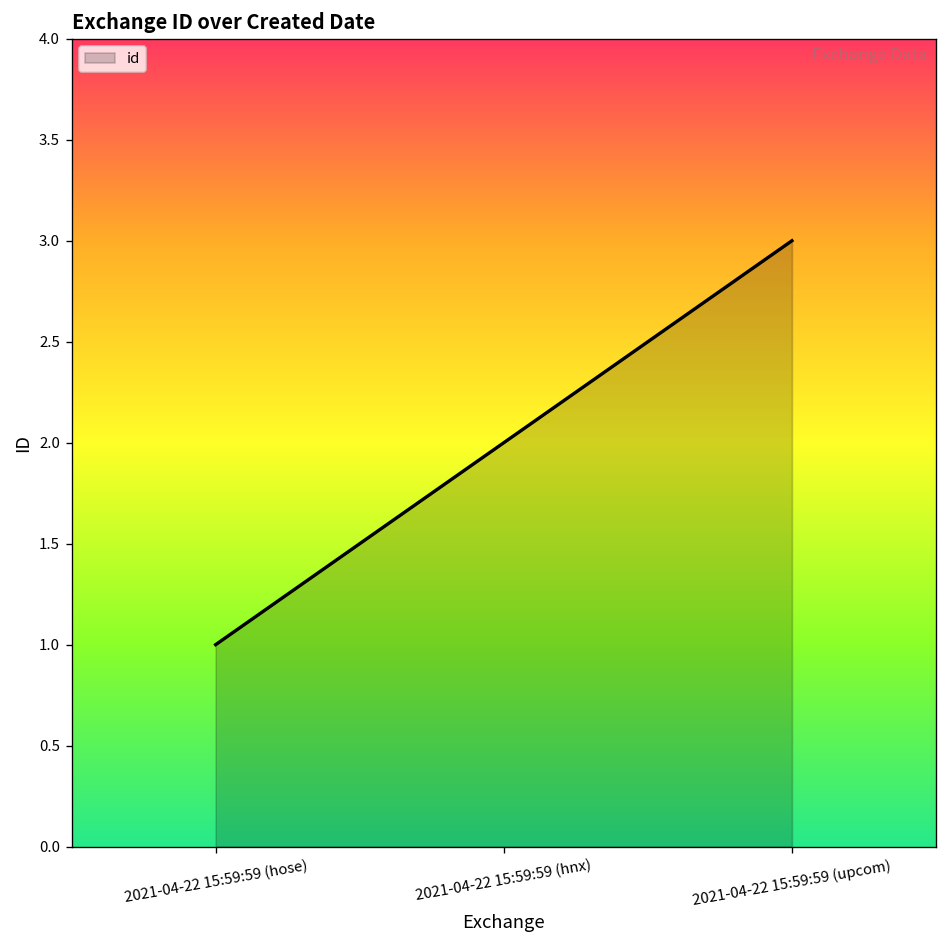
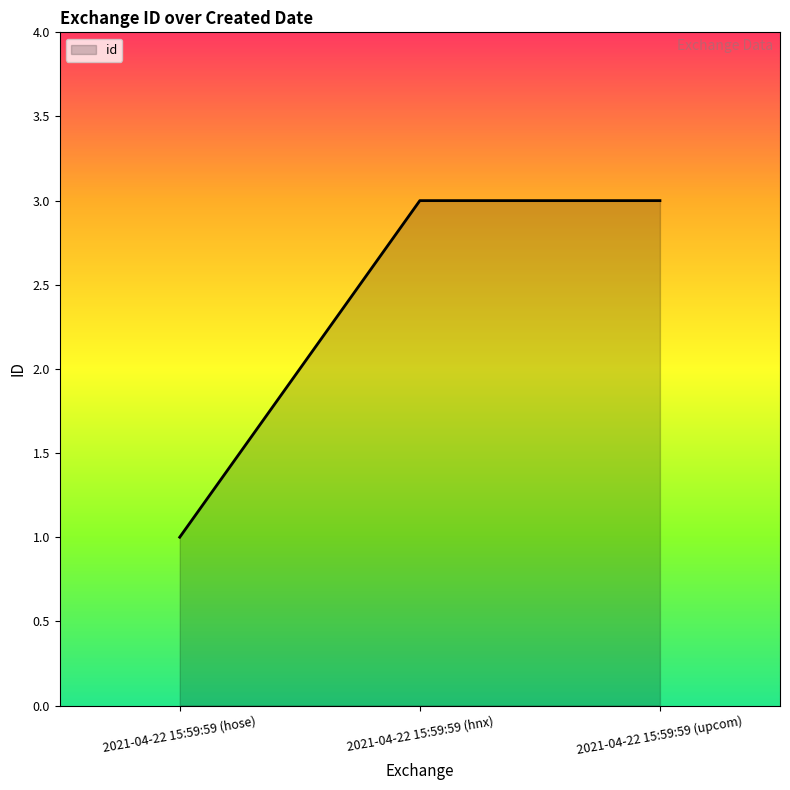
2021-04-22 15:59:59 (hnx): 2 -> 3
